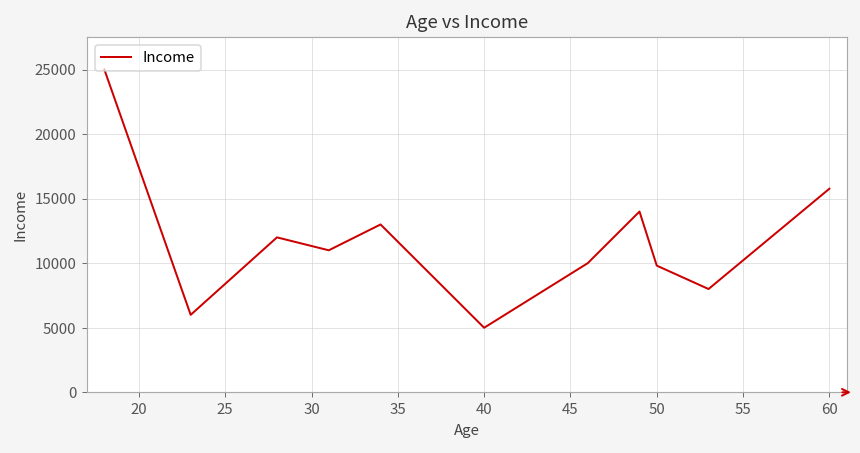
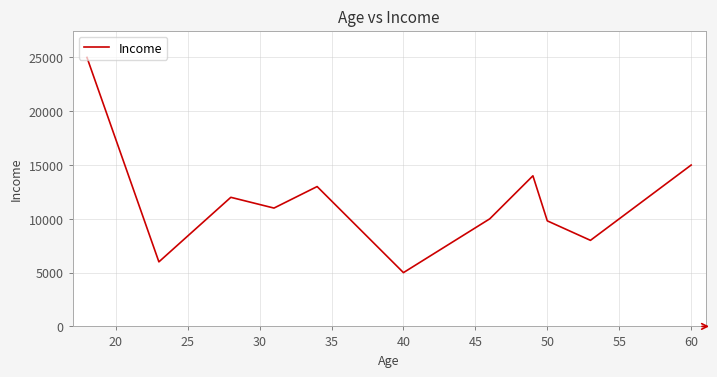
60: 15800 -> 15000
